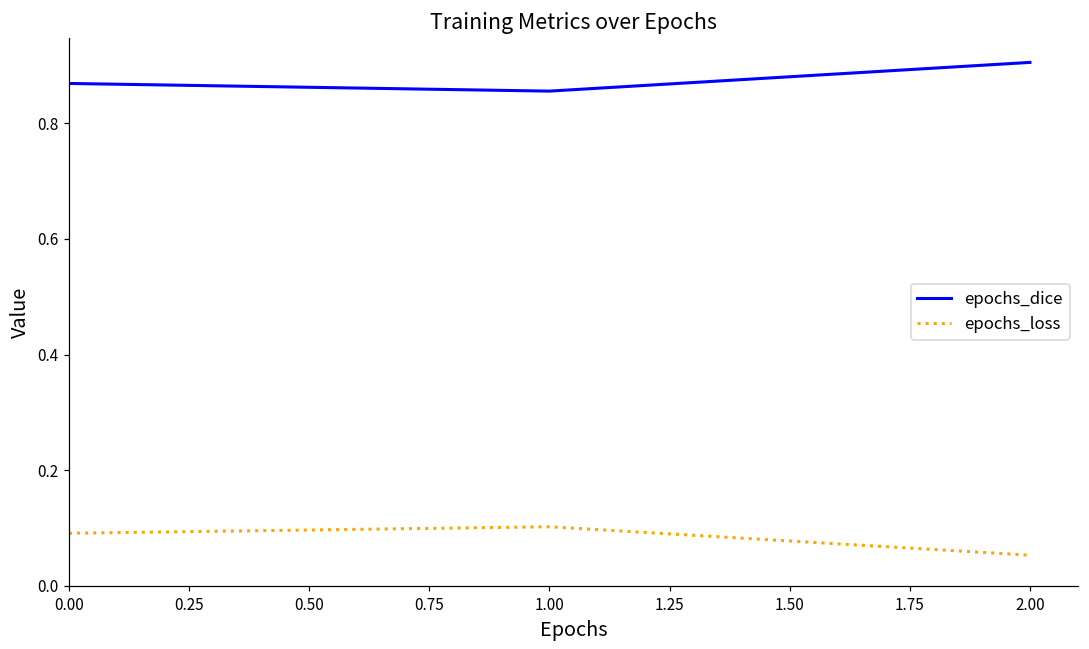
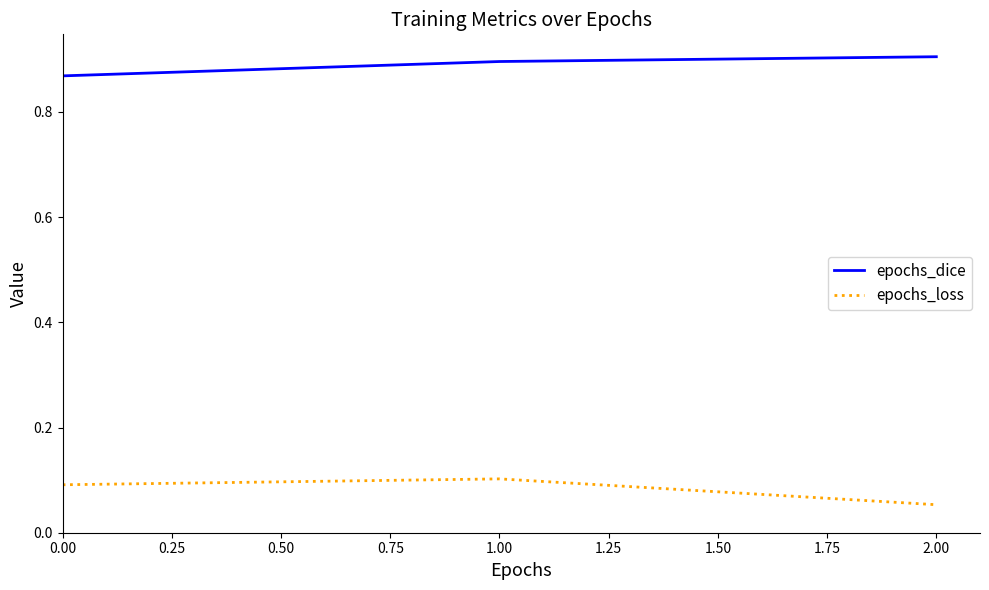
epochs_dice, 1.00: 0.86 -> 0.90
